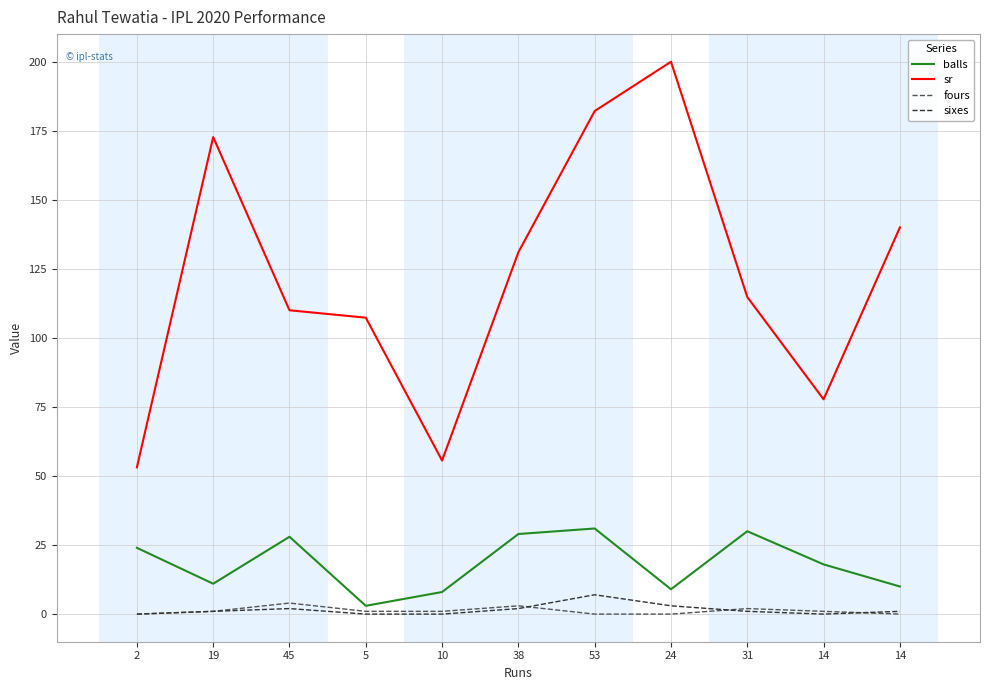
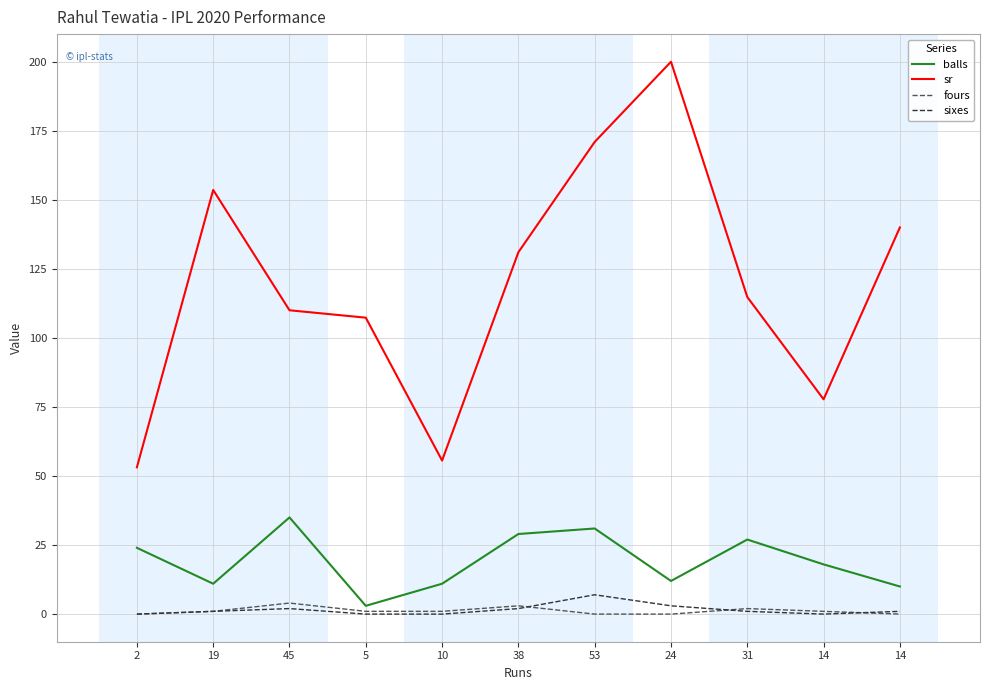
sr, 19: 173 -> 154
balls, 45: 28 -> 35
balls, 10: 8 -> 11
sr, 53: 182 -> 171
balls, 24: 9 -> 12
balls, 31: 30 -> 27
